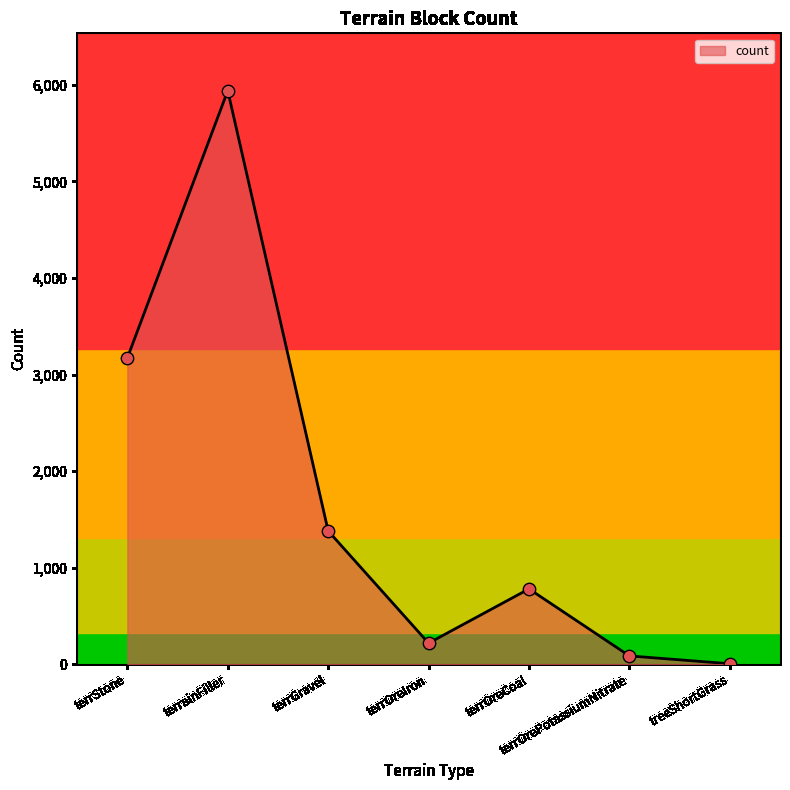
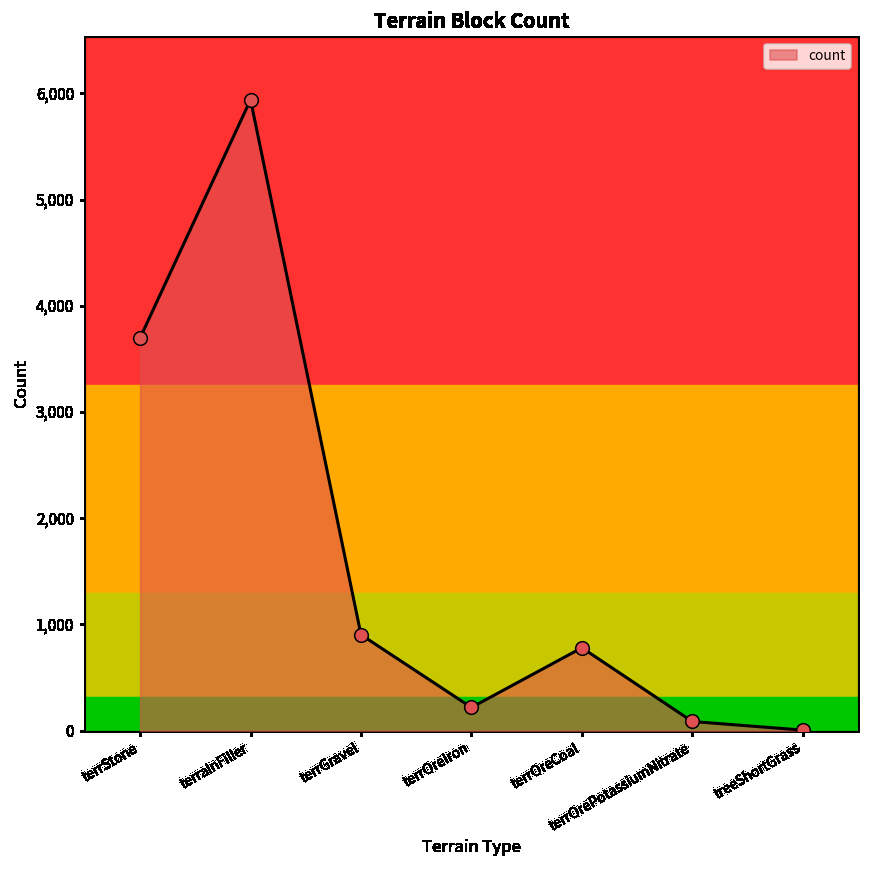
terrStone: 3,200 -> 3,700
terrGravel: 1,400 -> 900
